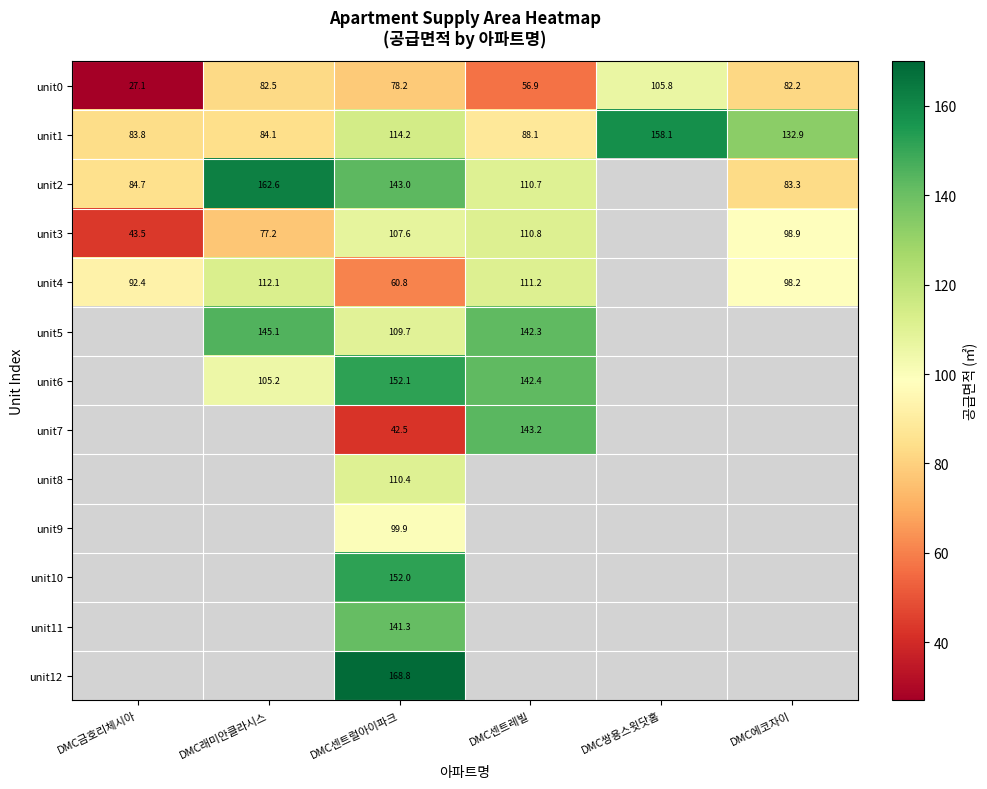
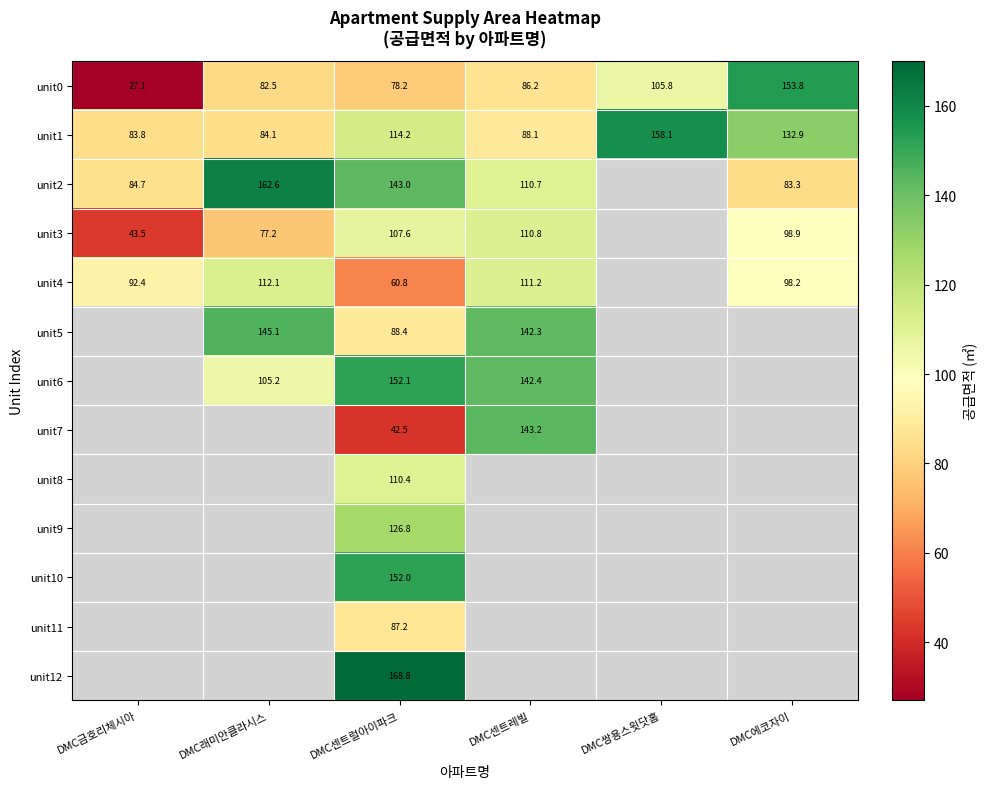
unit0, DMC센트레빌: 56.9 -> 86.2
unit0, DMC에코자이: 82.2 -> 153.8
unit5, DMC센트럴아이파크: 109.7 -> 88.4
unit9, DMC센트럴아이파크: 99.9 -> 126.8
unit11, DMC센트럴아이파크: 141.3 -> 87.2
